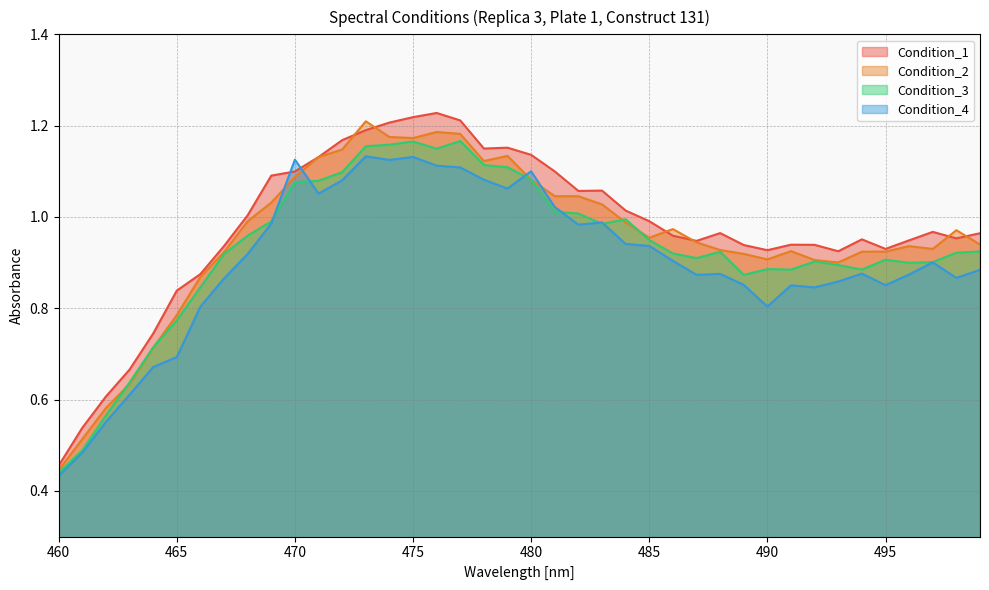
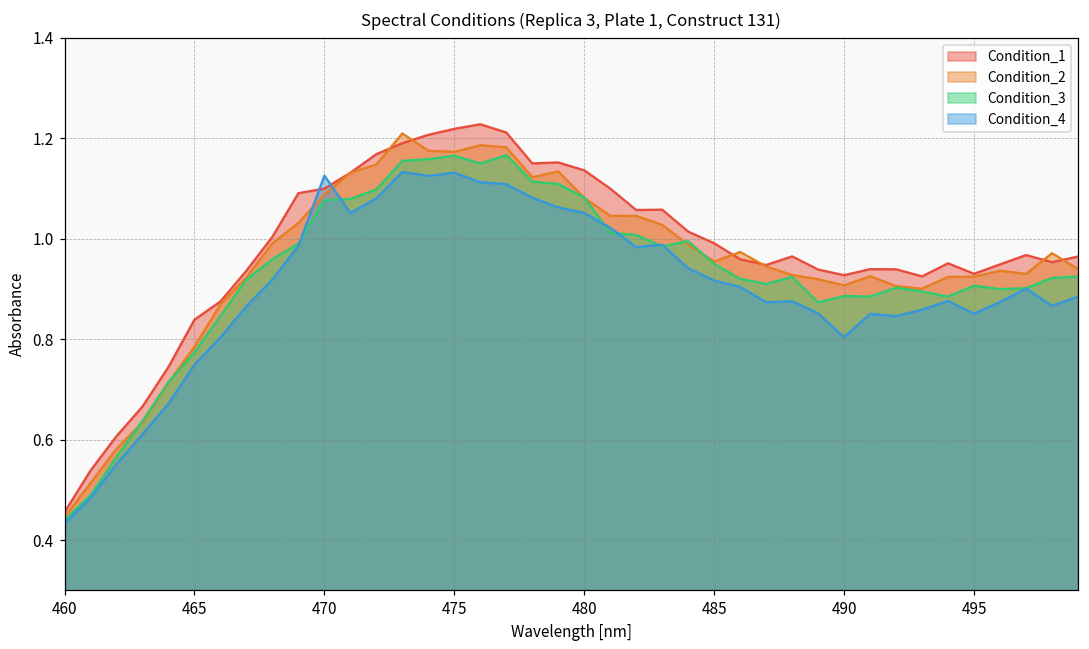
Condition_4, 465: 0.69 -> 0.75
Condition_4, 480: 1.10 -> 1.05
Condition_4, 485: 0.94 -> 0.92
